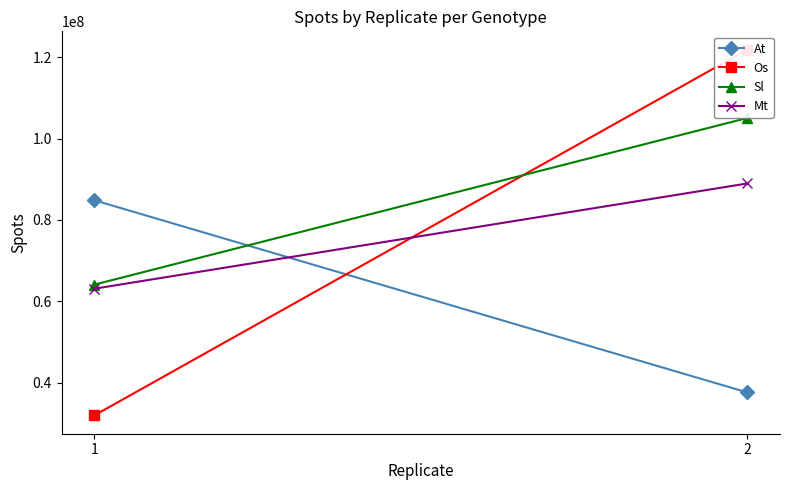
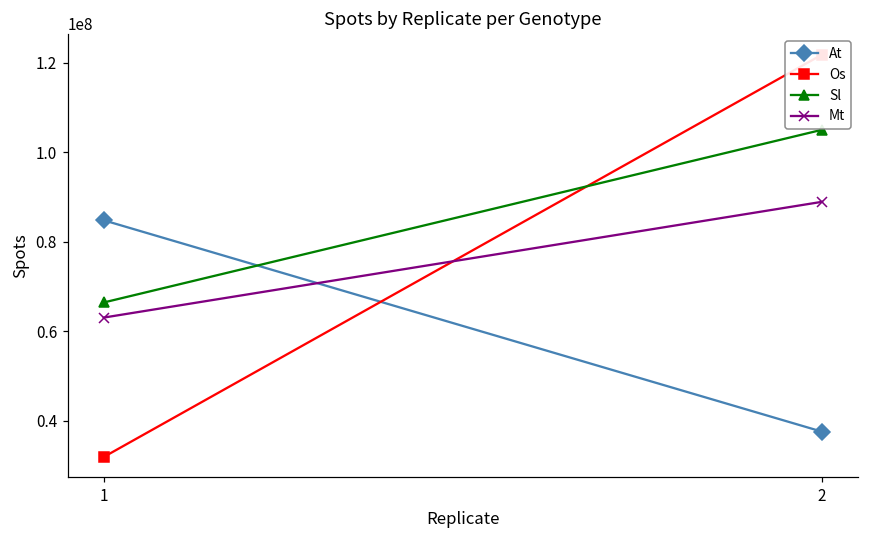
Sl, 1: 64000000 -> 66000000
